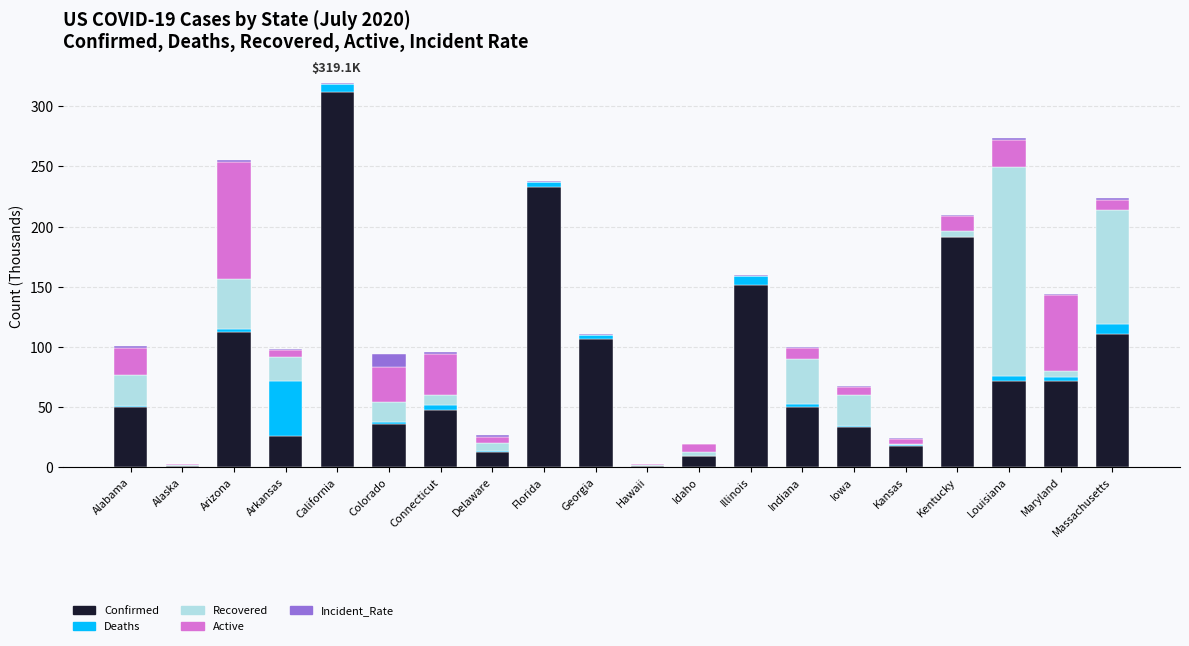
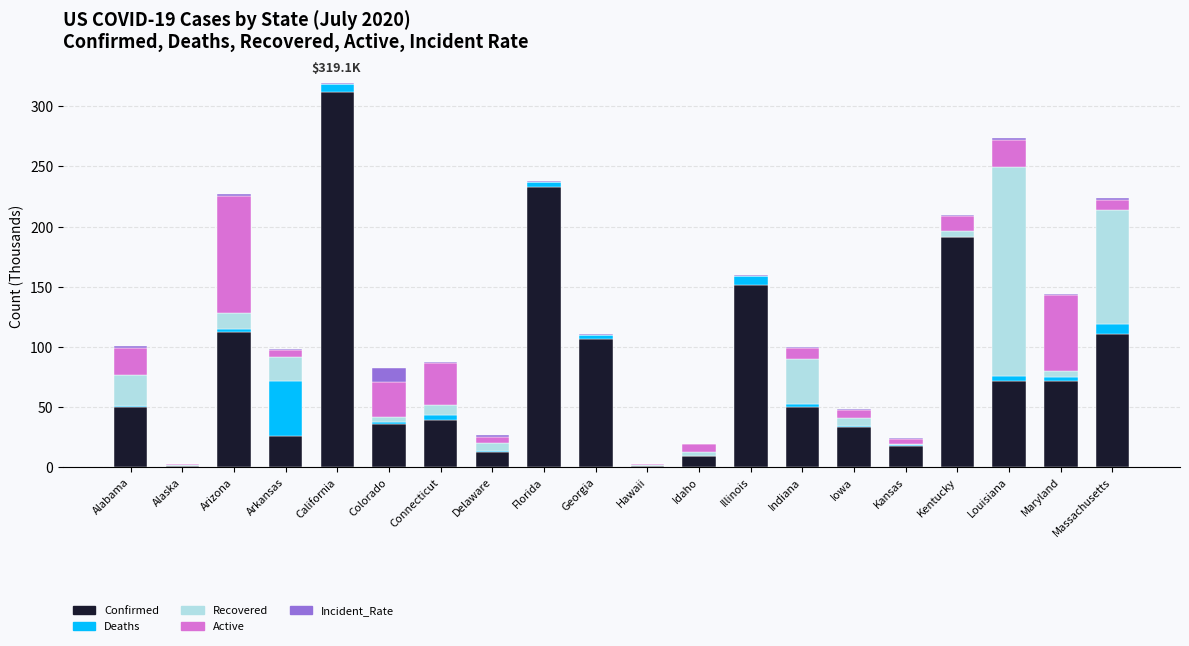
Recovered, Arizona: 42 -> 13
Recovered, Colorado: 17 -> 5
Confirmed, Connecticut: 47 -> 39
Recovered, Iowa: 26 -> 7
